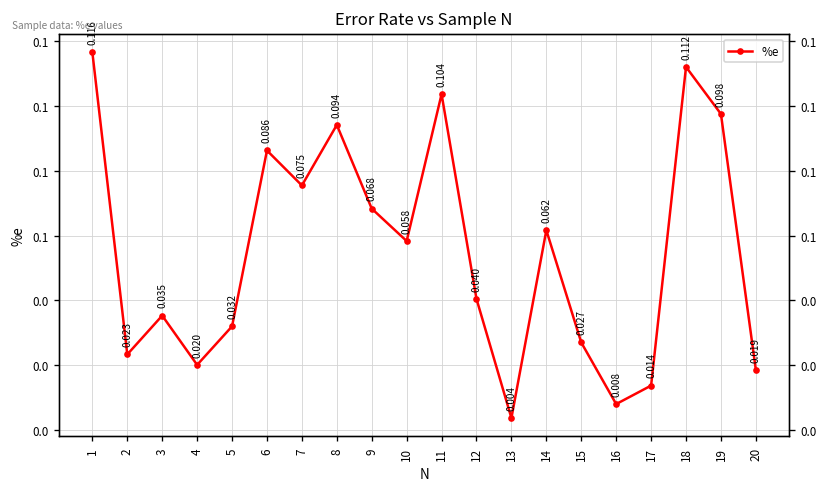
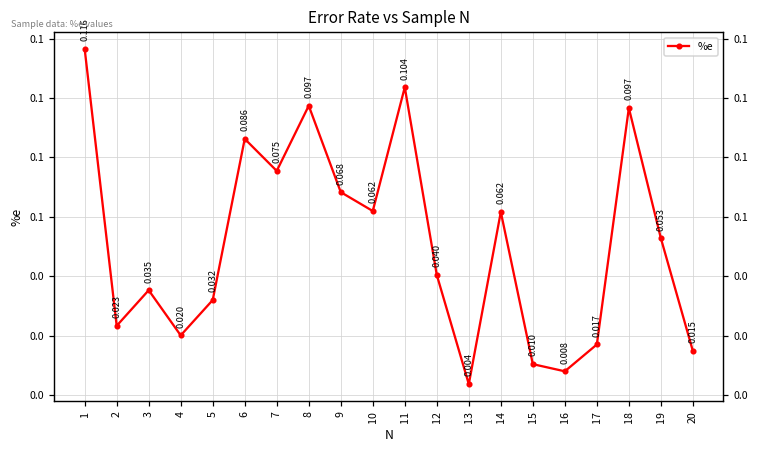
8: 0.094 -> 0.097
10: 0.058 -> 0.062
15: 0.027 -> 0.010
17: 0.014 -> 0.017
18: 0.112 -> 0.097
19: 0.098 -> 0.053
20: 0.019 -> 0.015
